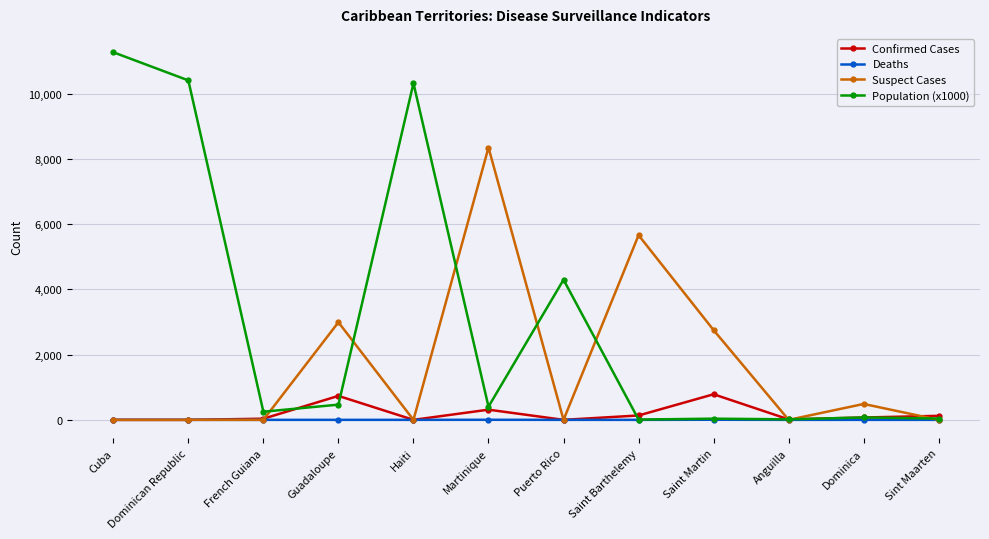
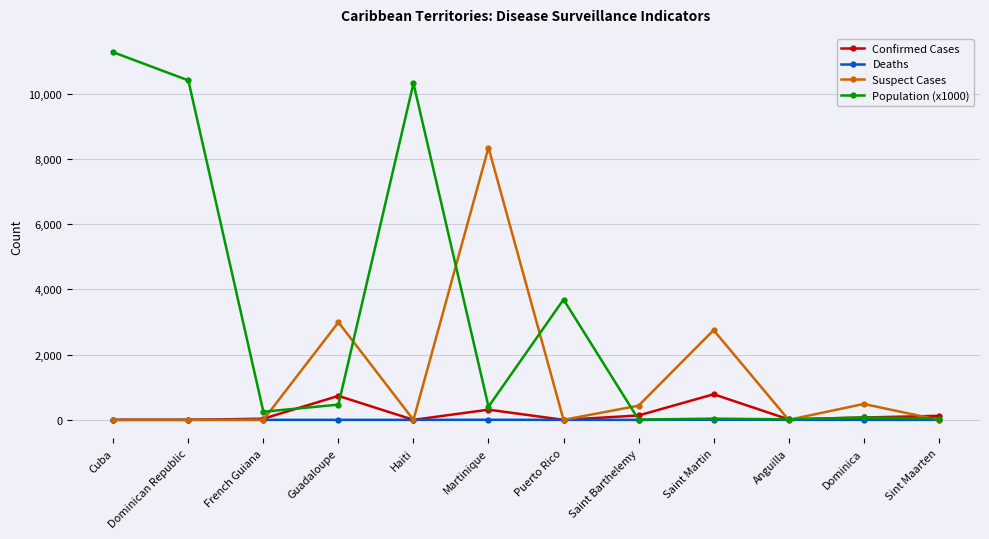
Population (x1000), Puerto Rico: 4,300 -> 3,700
Suspect Cases, Saint Barthelemy: 5,700 -> 400
